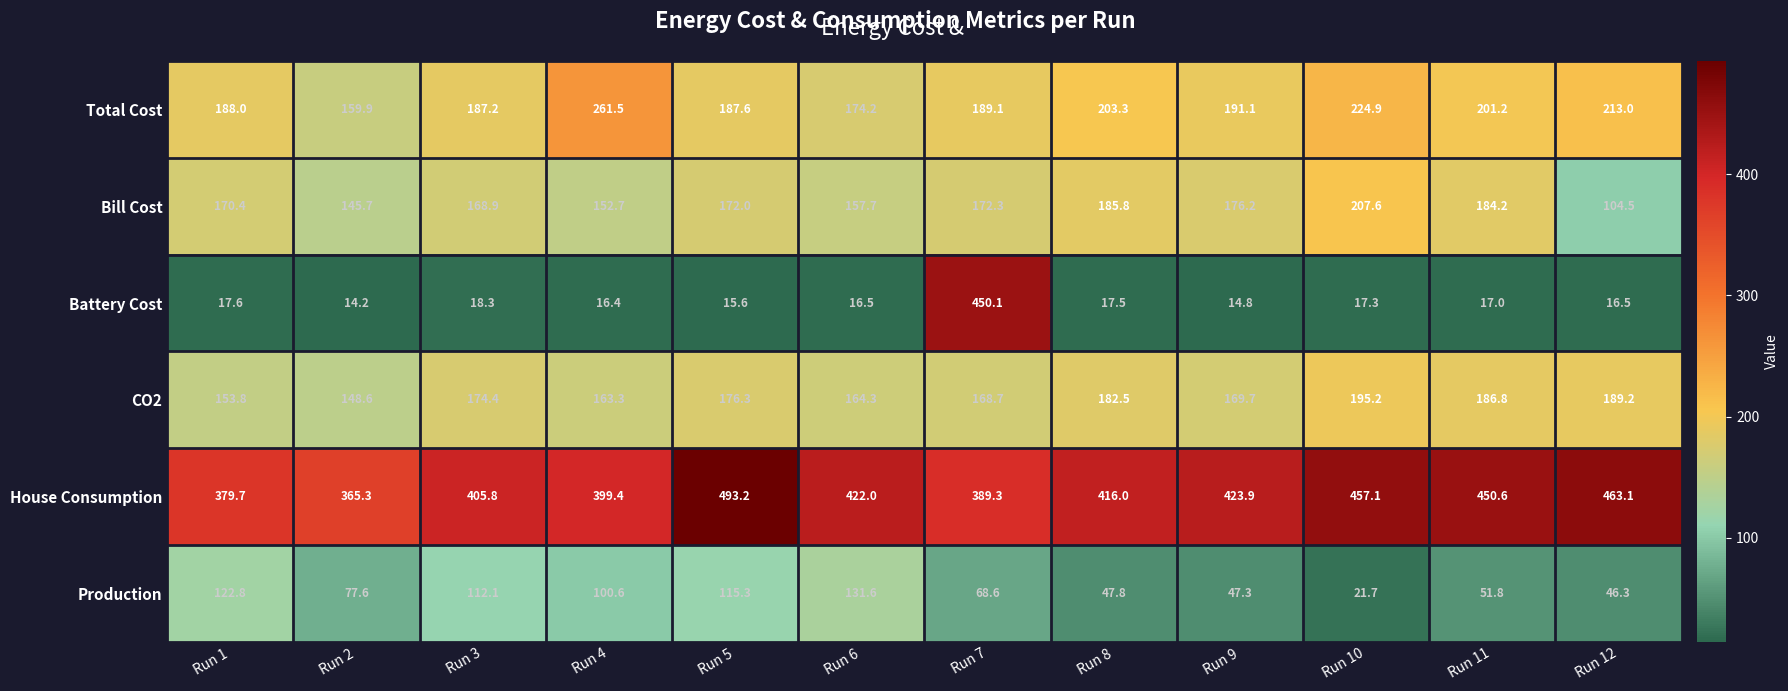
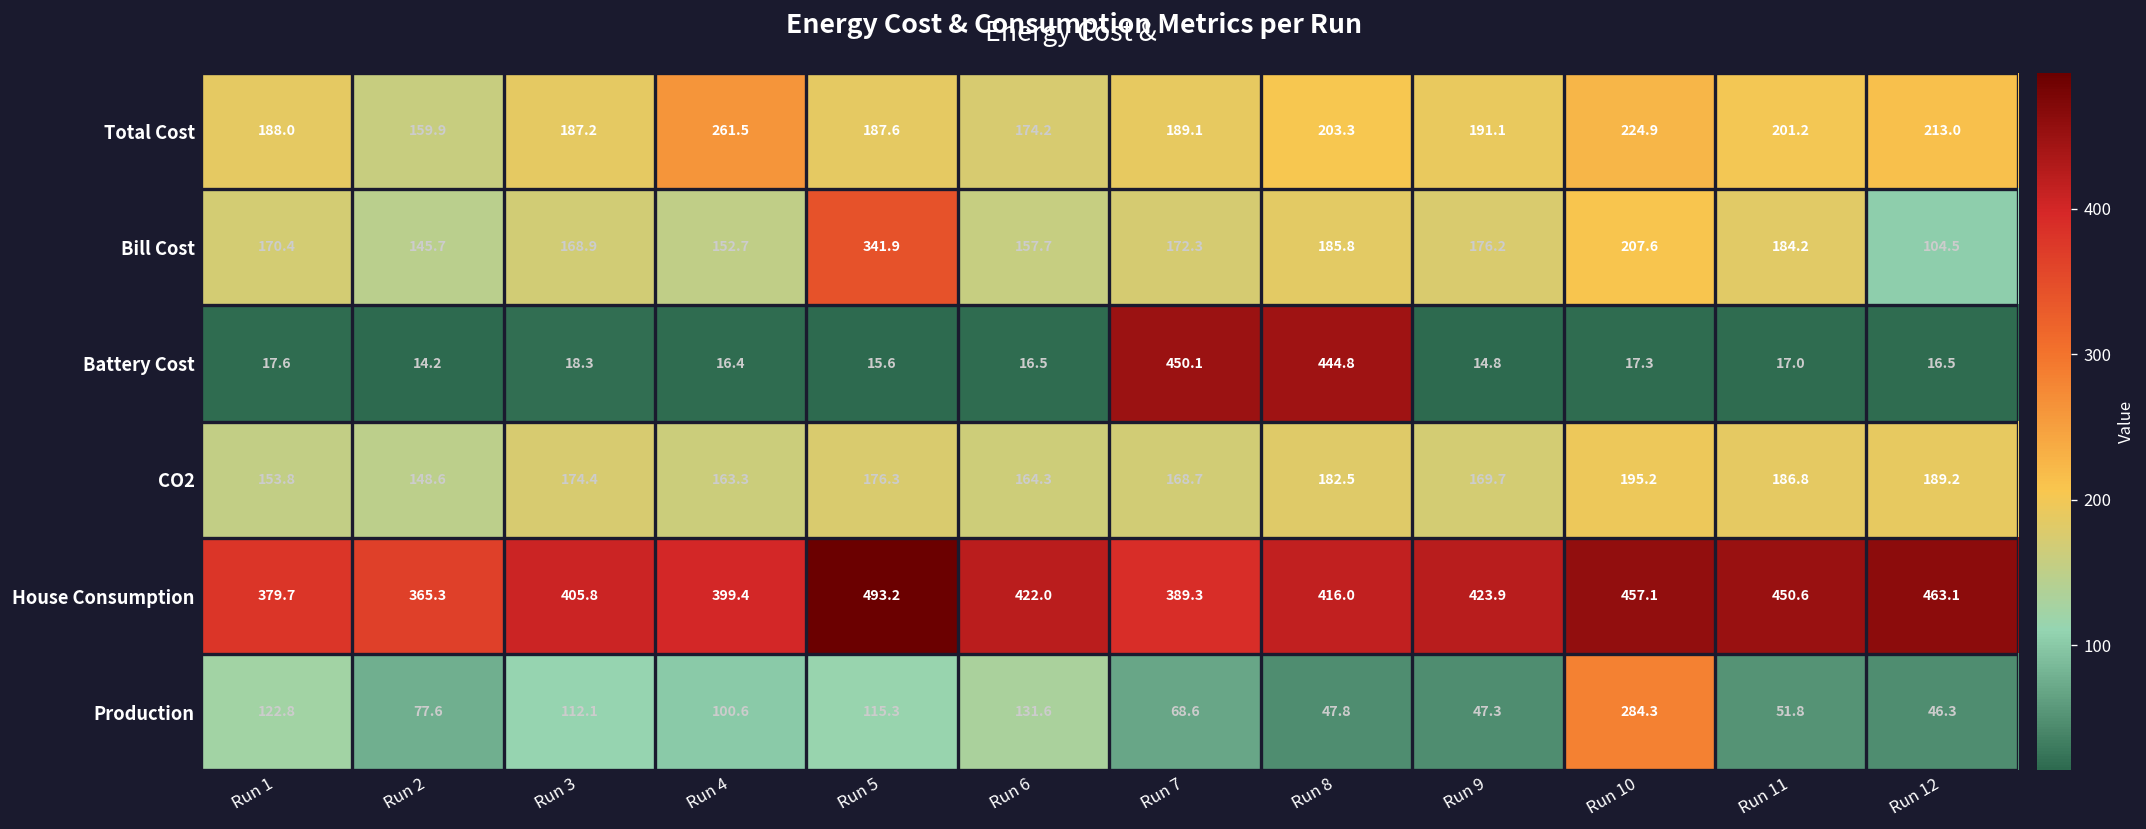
Bill Cost, Run 5: 172.0 -> 341.9
Battery Cost, Run 8: 17.5 -> 444.8
Production, Run 10: 21.7 -> 284.3
